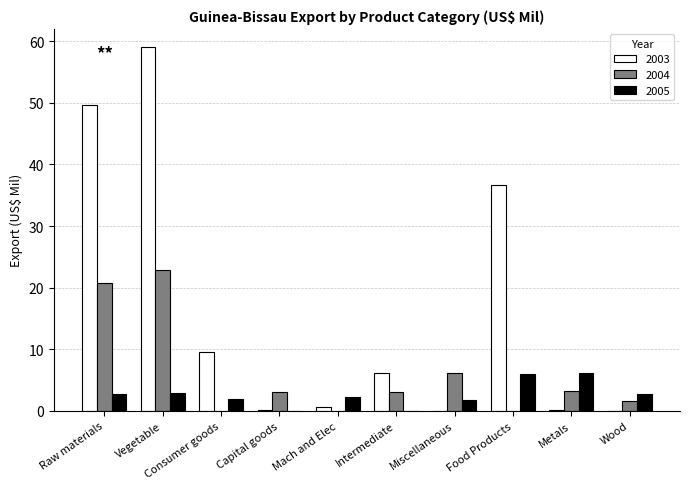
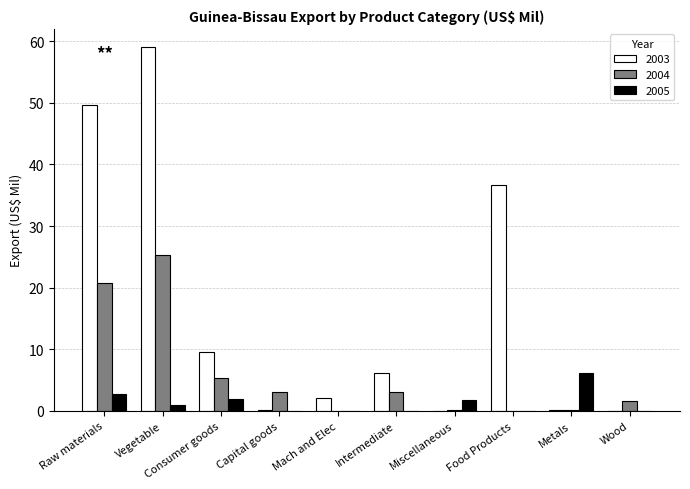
2004, Vegetable: 23 -> 25
2005, Vegetable: 3 -> 1
2004, Consumer goods: 0 -> 5
2003, Mach and Elec: 1 -> 2
2005, Mach and Elec: 2 -> 0
2004, Miscellaneous: 6 -> 0
2005, Food Products: 6 -> 0
2004, Metals: 3 -> 0
2005, Wood: 3 -> 0
